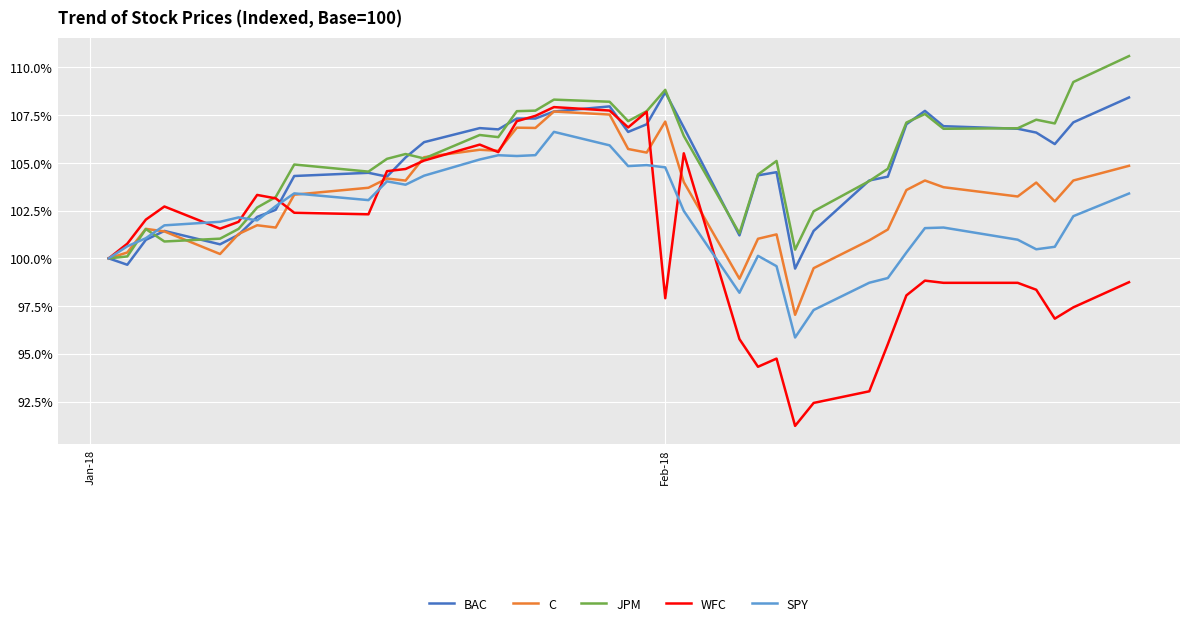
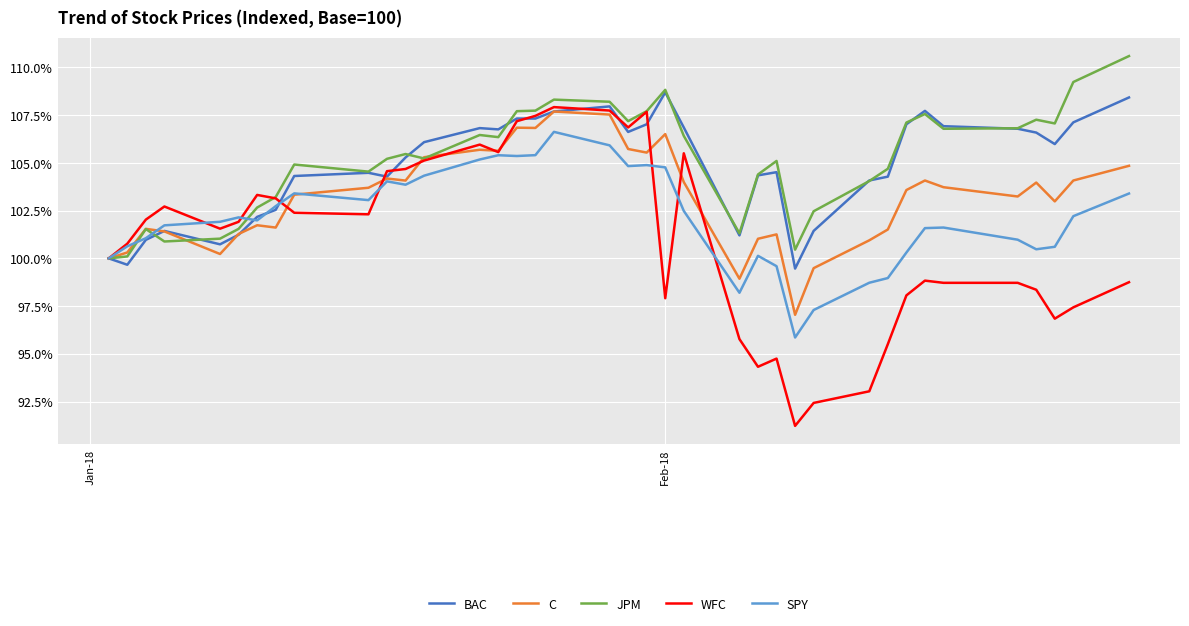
C, Feb-18: 107.2% -> 106.5%
